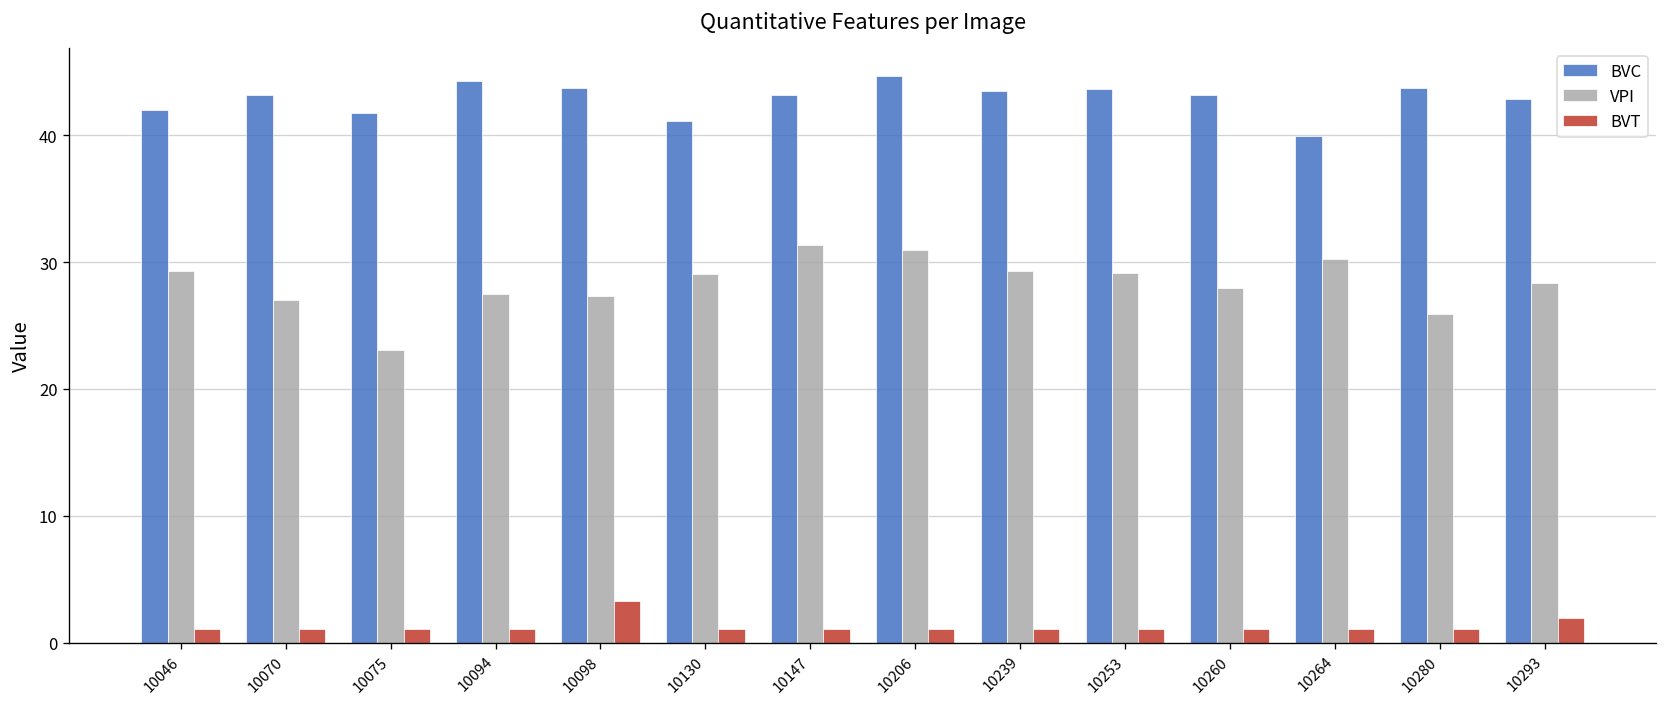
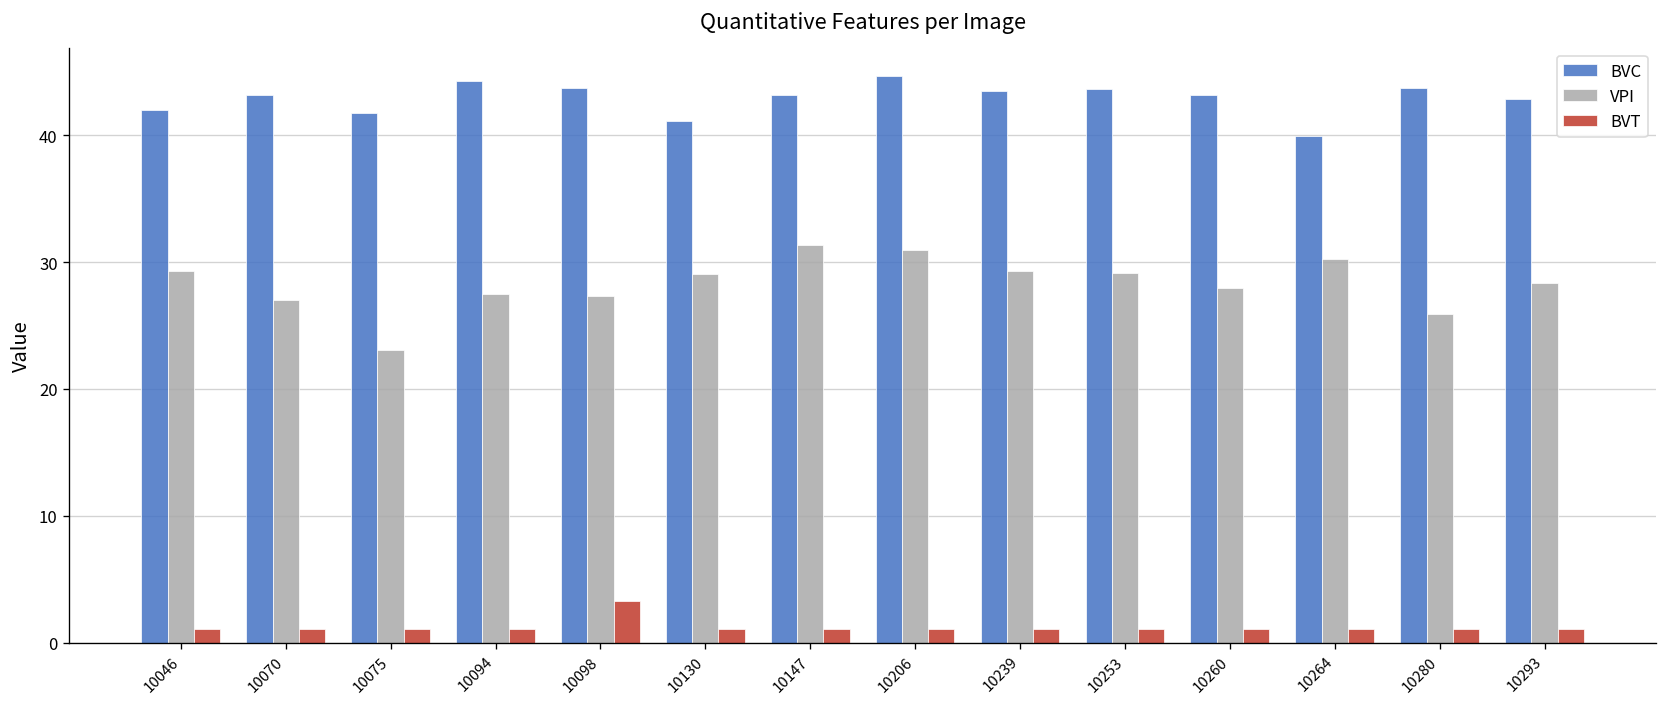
BVT, 10293: 1.9 -> 1.1
